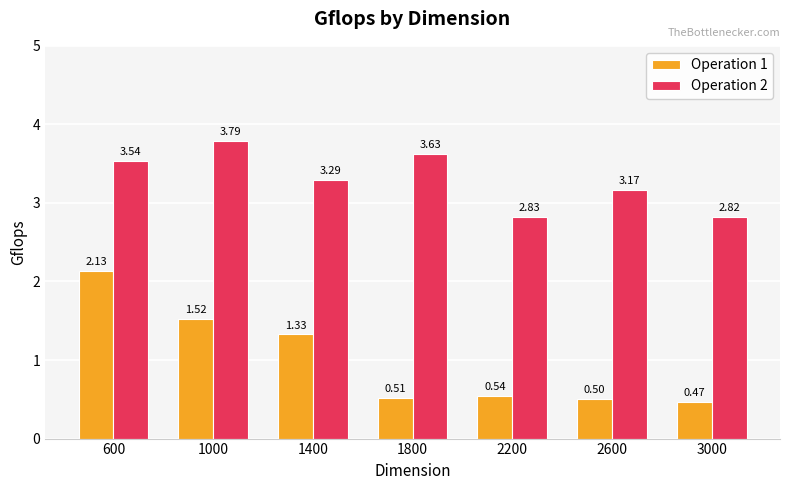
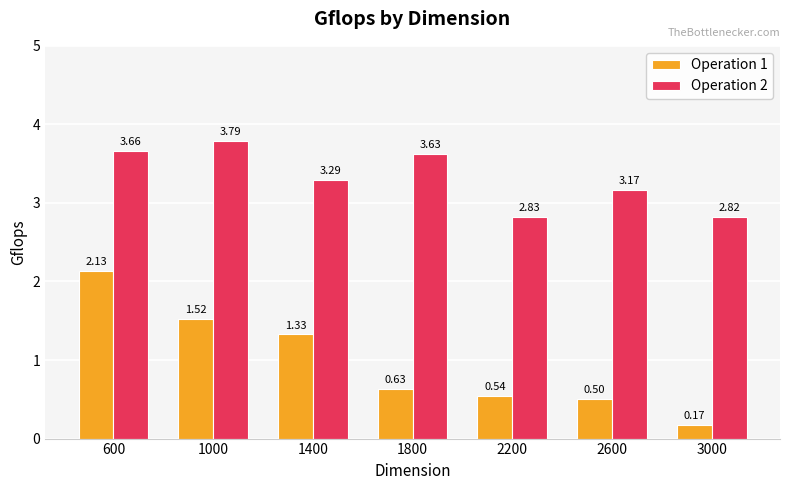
Operation 2, 600: 3.54 -> 3.66
Operation 1, 1800: 0.51 -> 0.63
Operation 1, 3000: 0.47 -> 0.17
